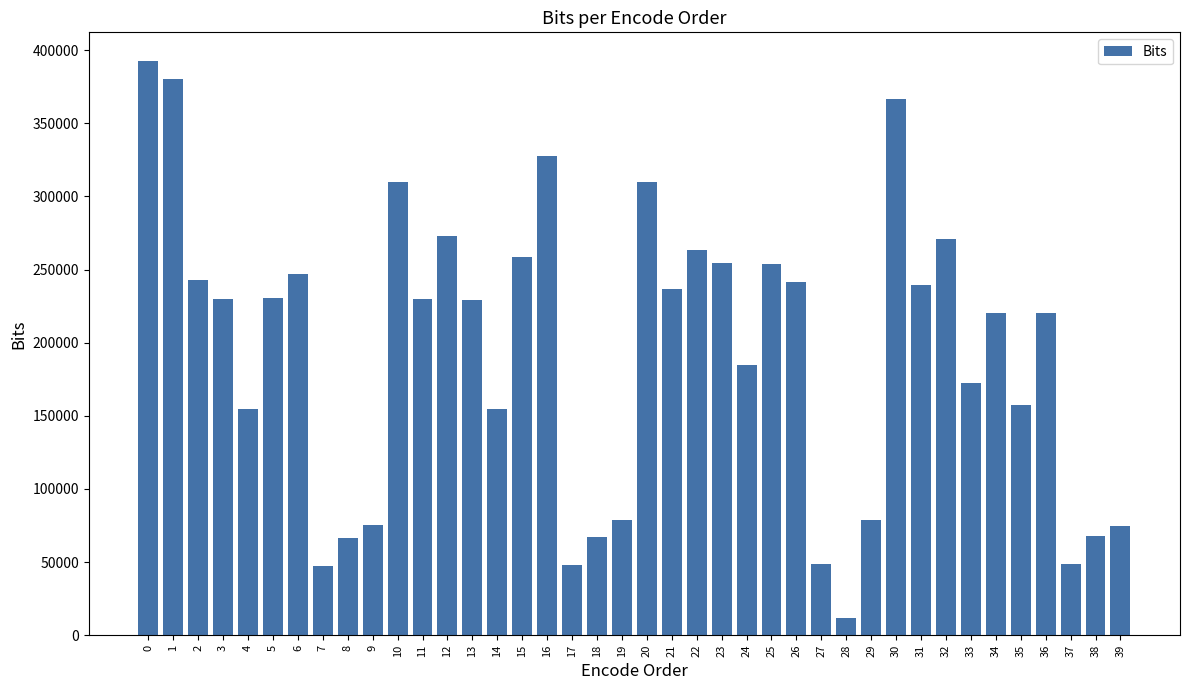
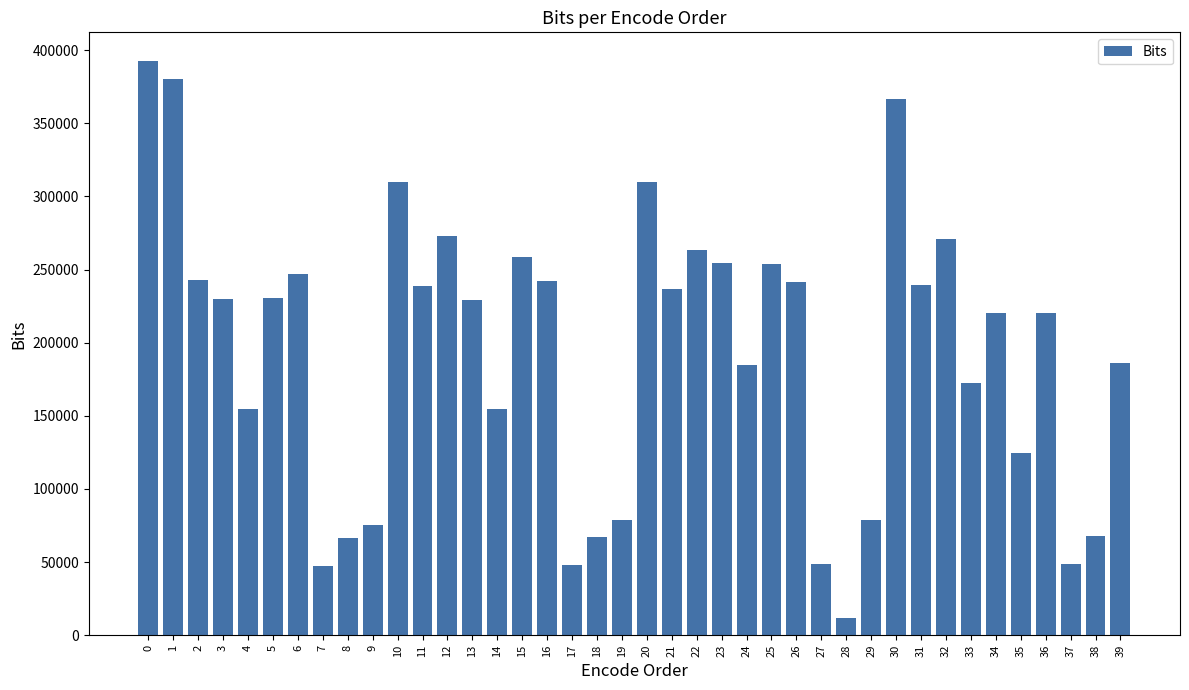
11: 230000 -> 239000
16: 327000 -> 242000
35: 157000 -> 125000
39: 75000 -> 186000
